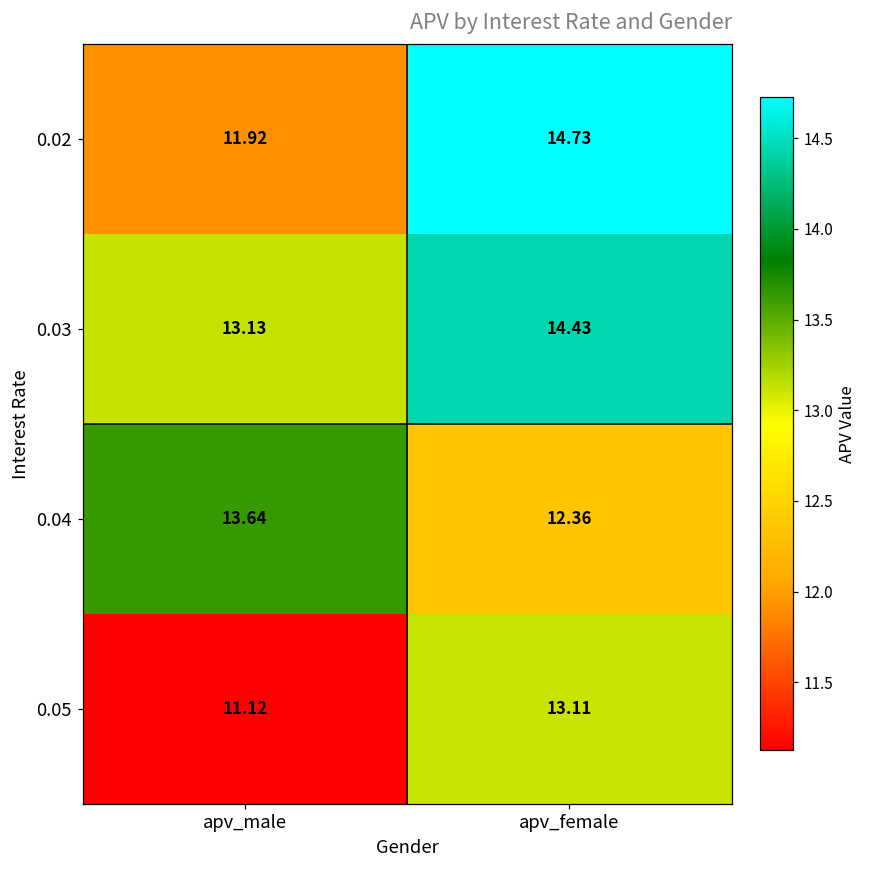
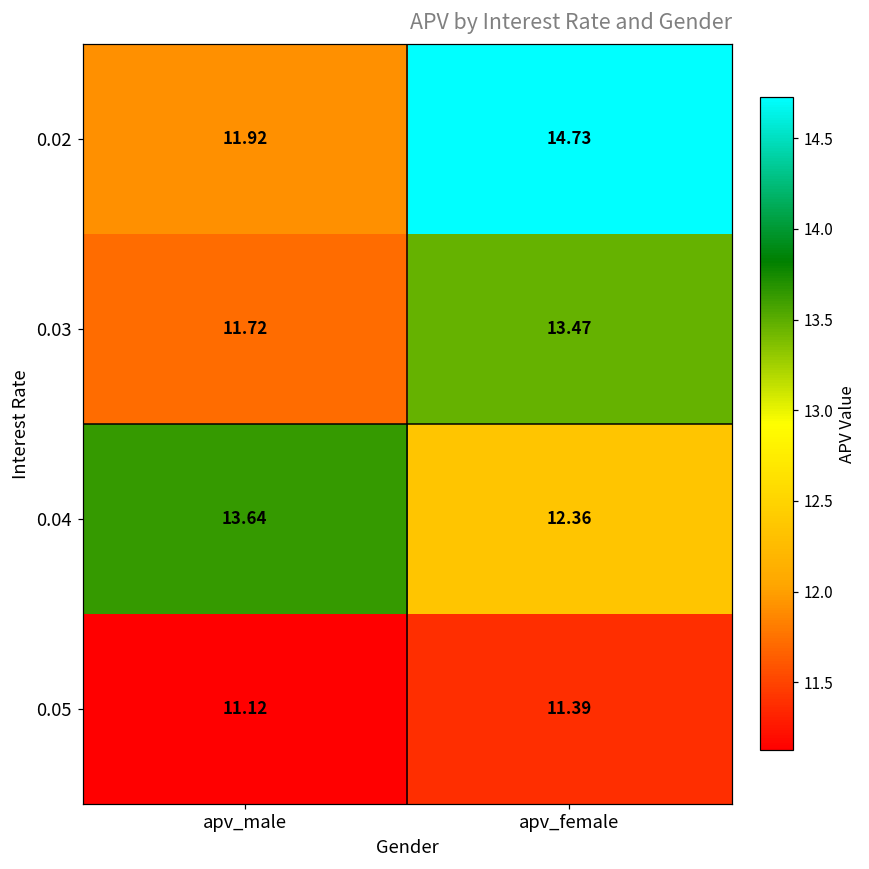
0.03, apv_male: 13.13 -> 11.72
0.03, apv_female: 14.43 -> 13.47
0.05, apv_female: 13.11 -> 11.39
